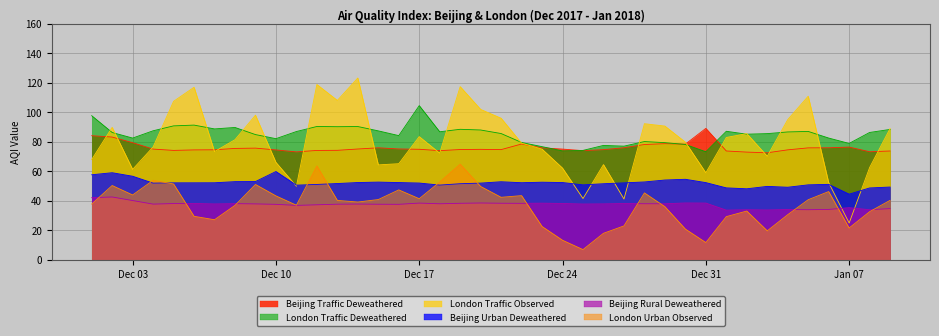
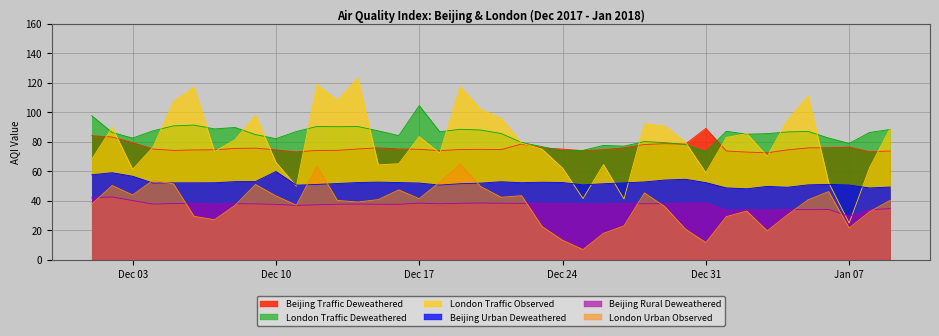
Beijing Urban Deweathered, Jan 07: 45 -> 51
Beijing Rural Deweathered, Jan 07: 35 -> 30
